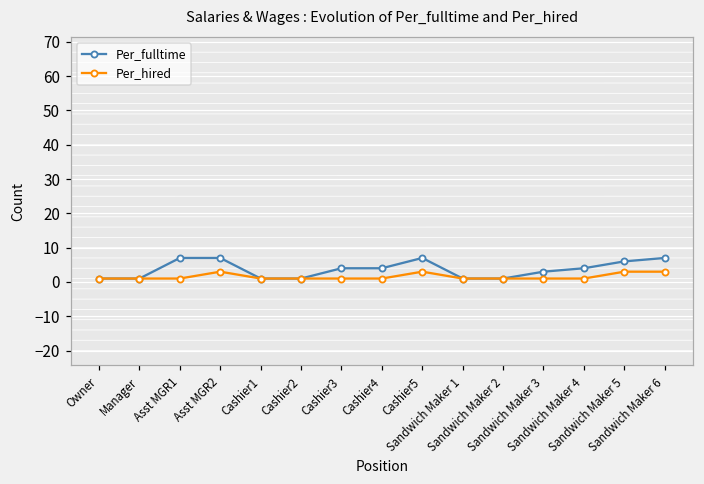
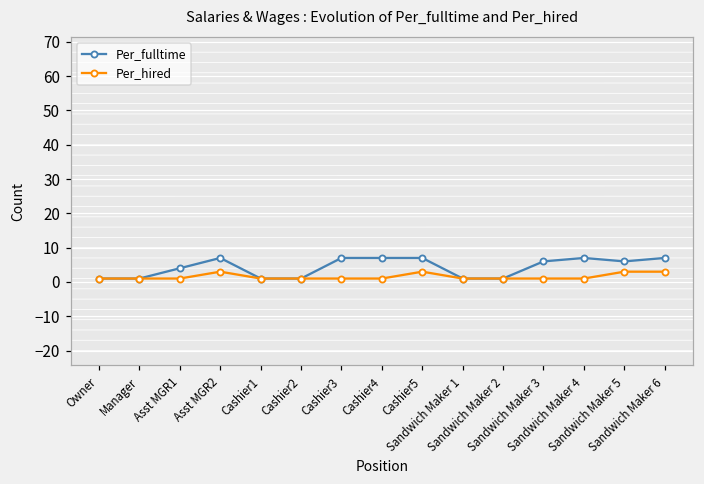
Per_fulltime, Asst MGR1: 7 -> 4
Per_fulltime, Cashier3: 4 -> 7
Per_fulltime, Cashier4: 4 -> 7
Per_fulltime, Sandwich Maker 3: 3 -> 6
Per_fulltime, Sandwich Maker 4: 4 -> 7
